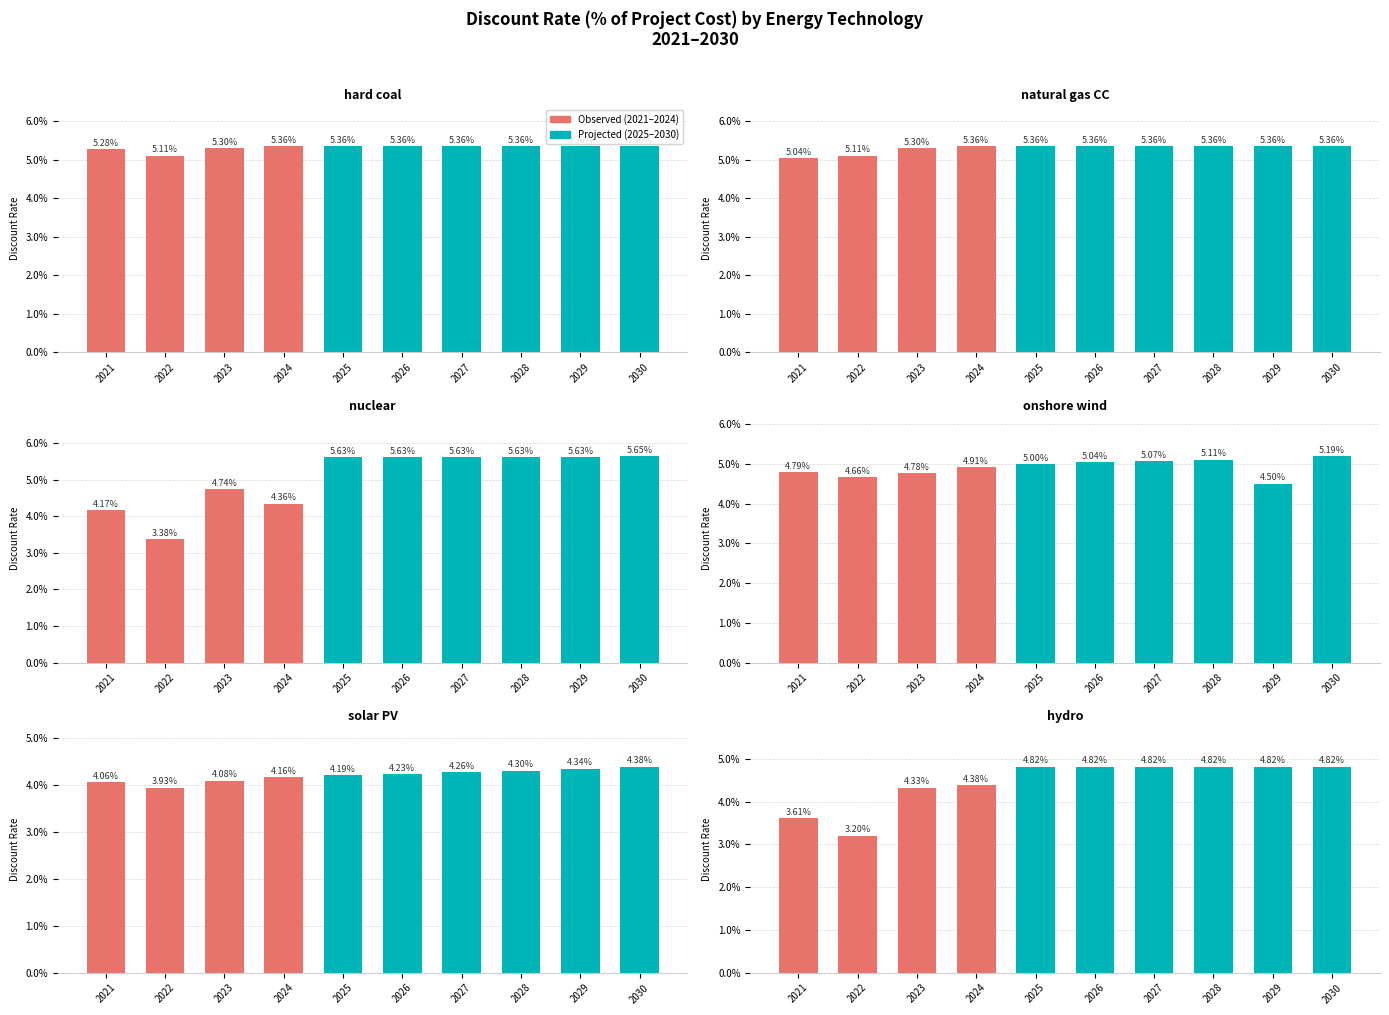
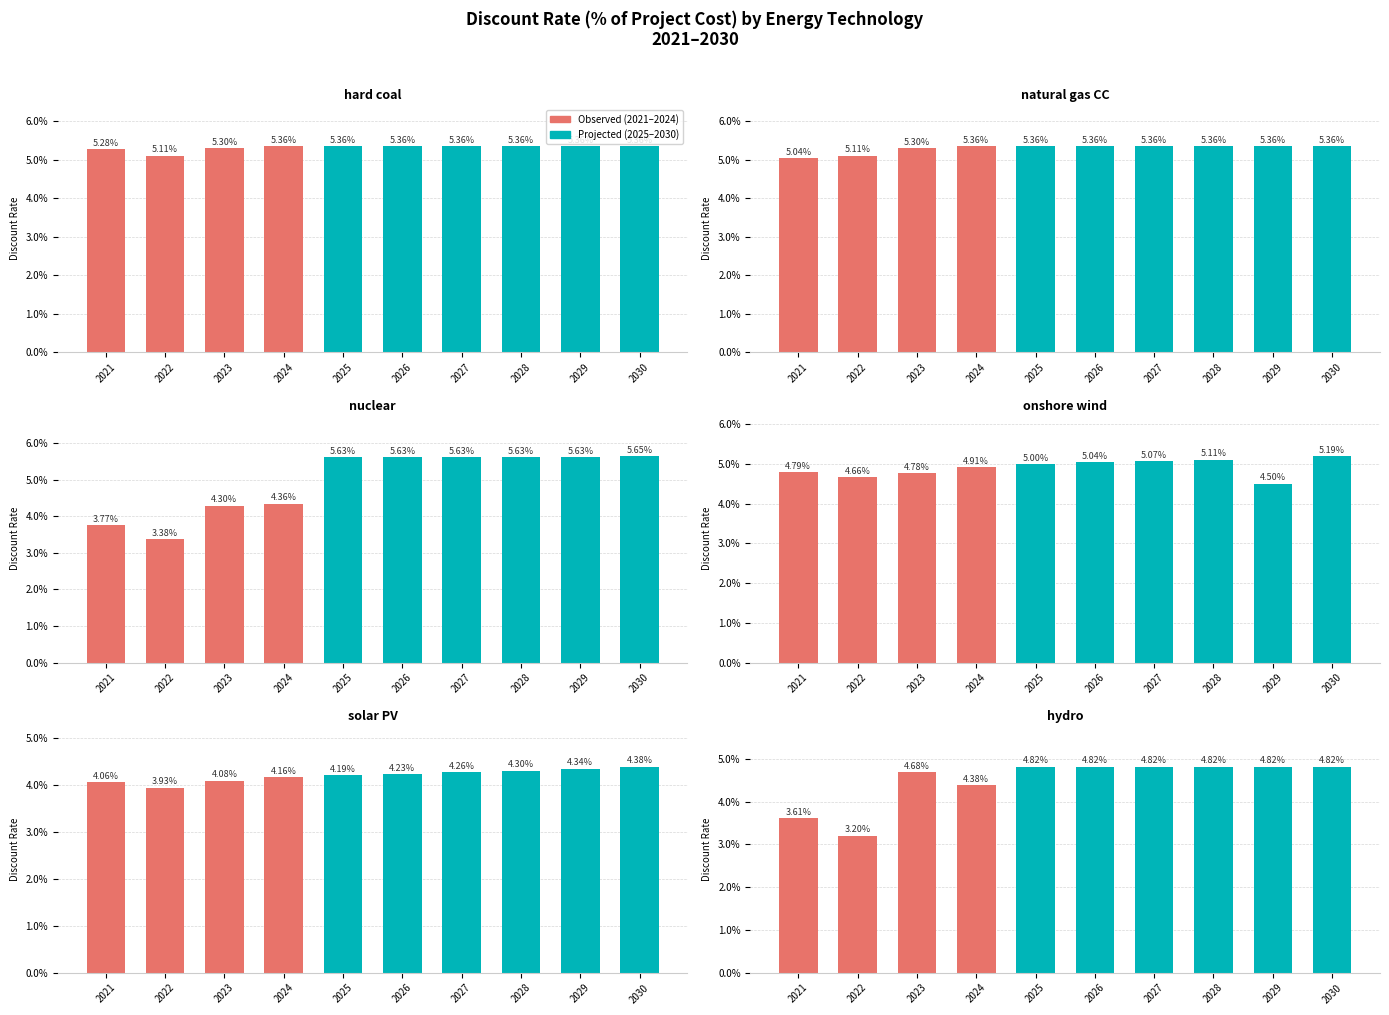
nuclear, 2021: 4.17% -> 3.77%
nuclear, 2023: 4.74% -> 4.30%
hydro, 2023: 4.33% -> 4.68%
